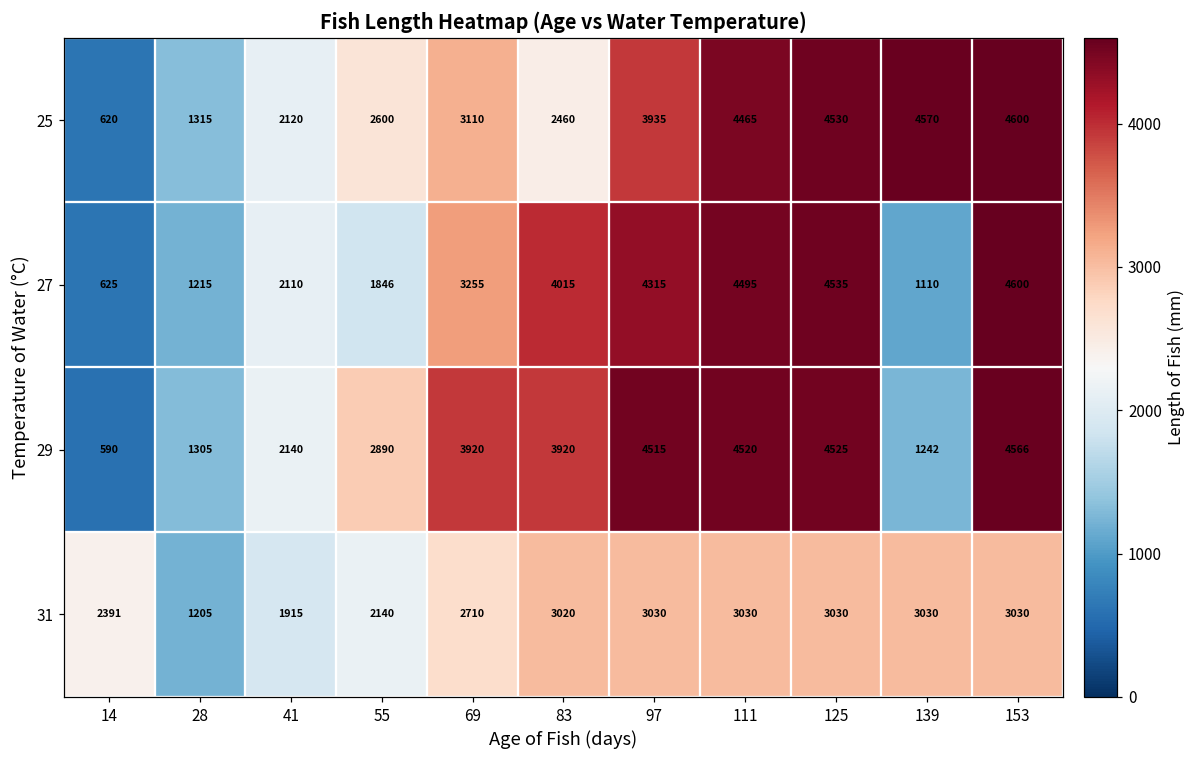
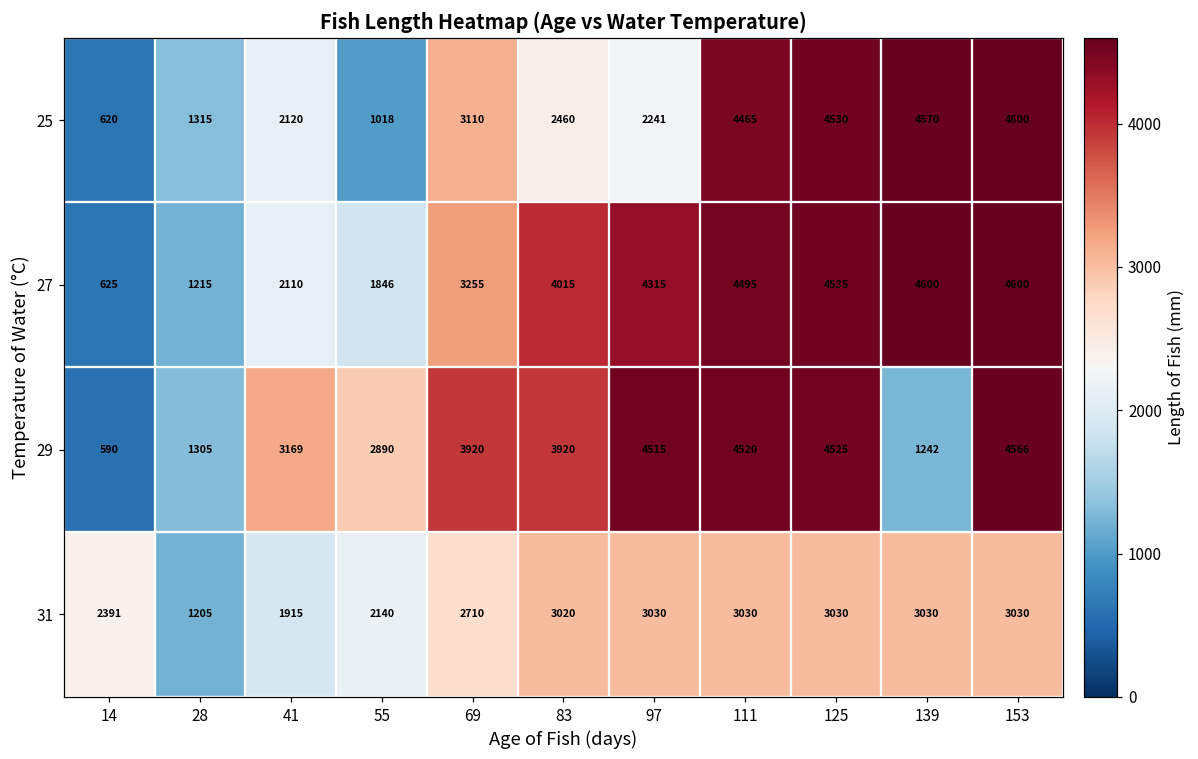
25, 55: 2600 -> 1018
25, 97: 3935 -> 2241
27, 139: 1110 -> 4600
29, 41: 2140 -> 3169
